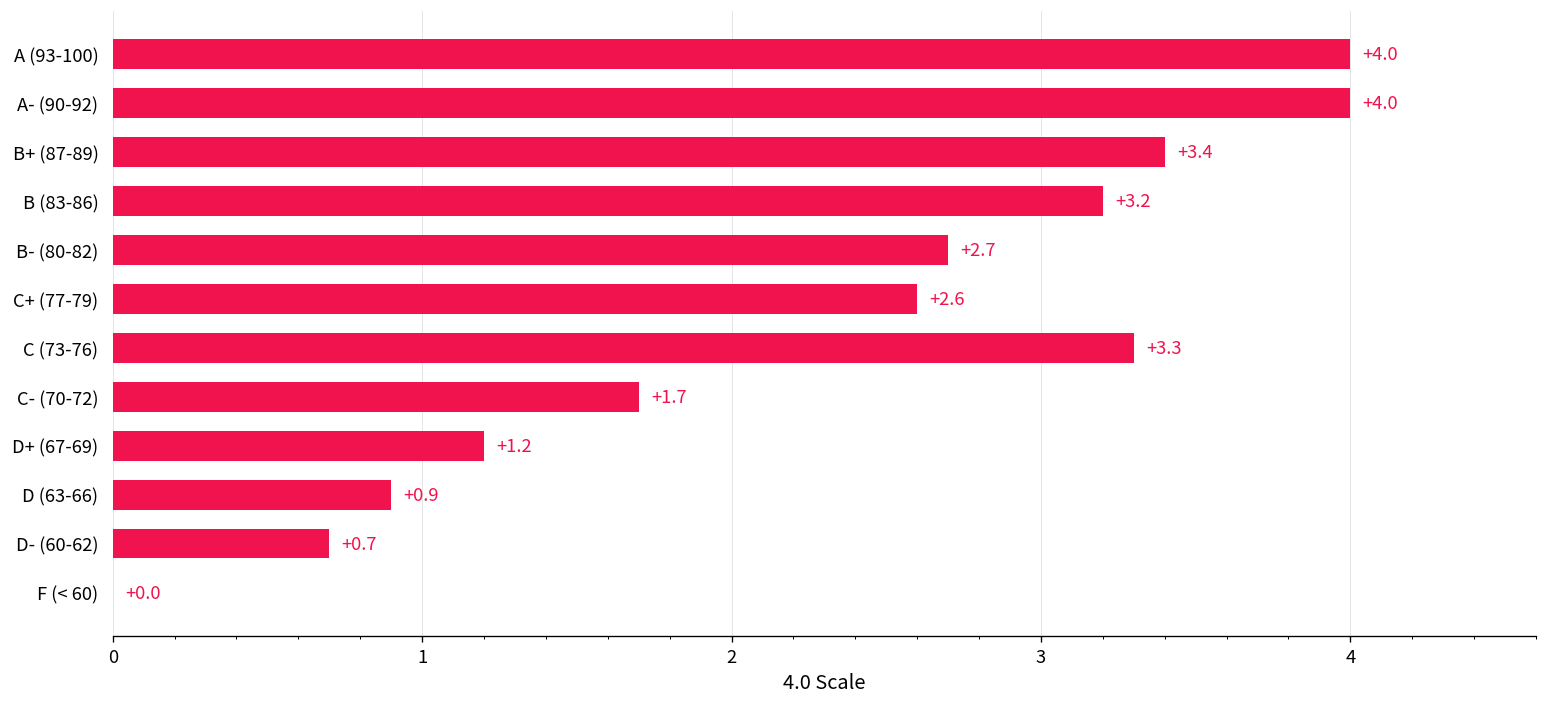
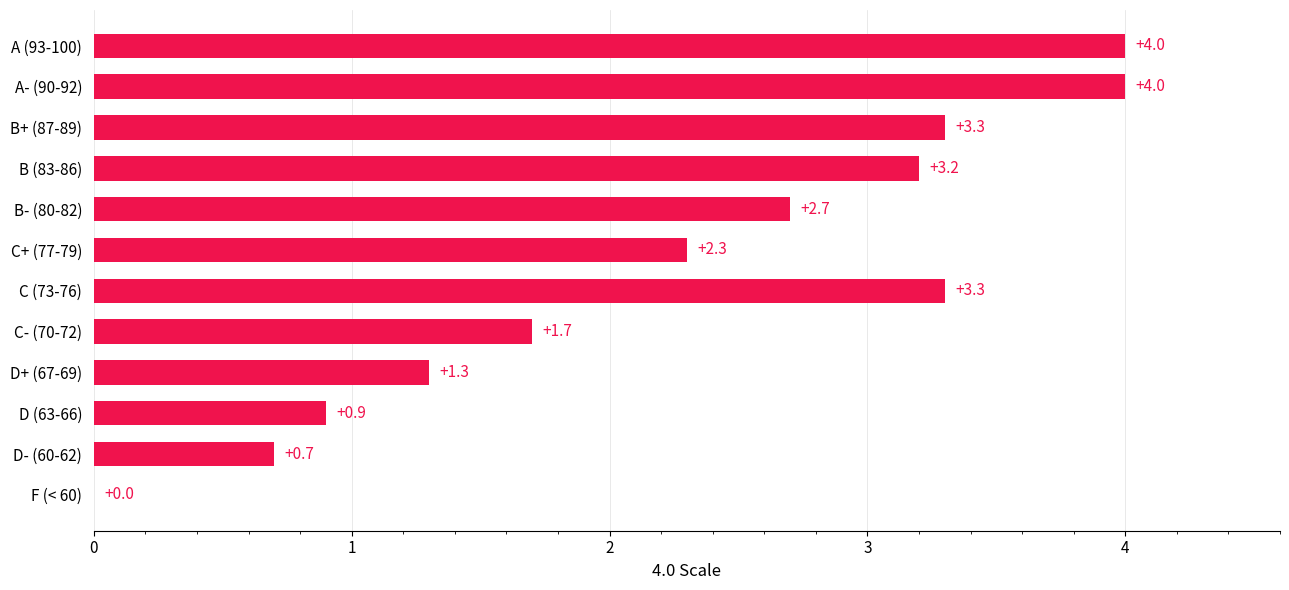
B+ (87-89): +3.4 -> +3.3
C+ (77-79): +2.6 -> +2.3
D+ (67-69): +1.2 -> +1.3
